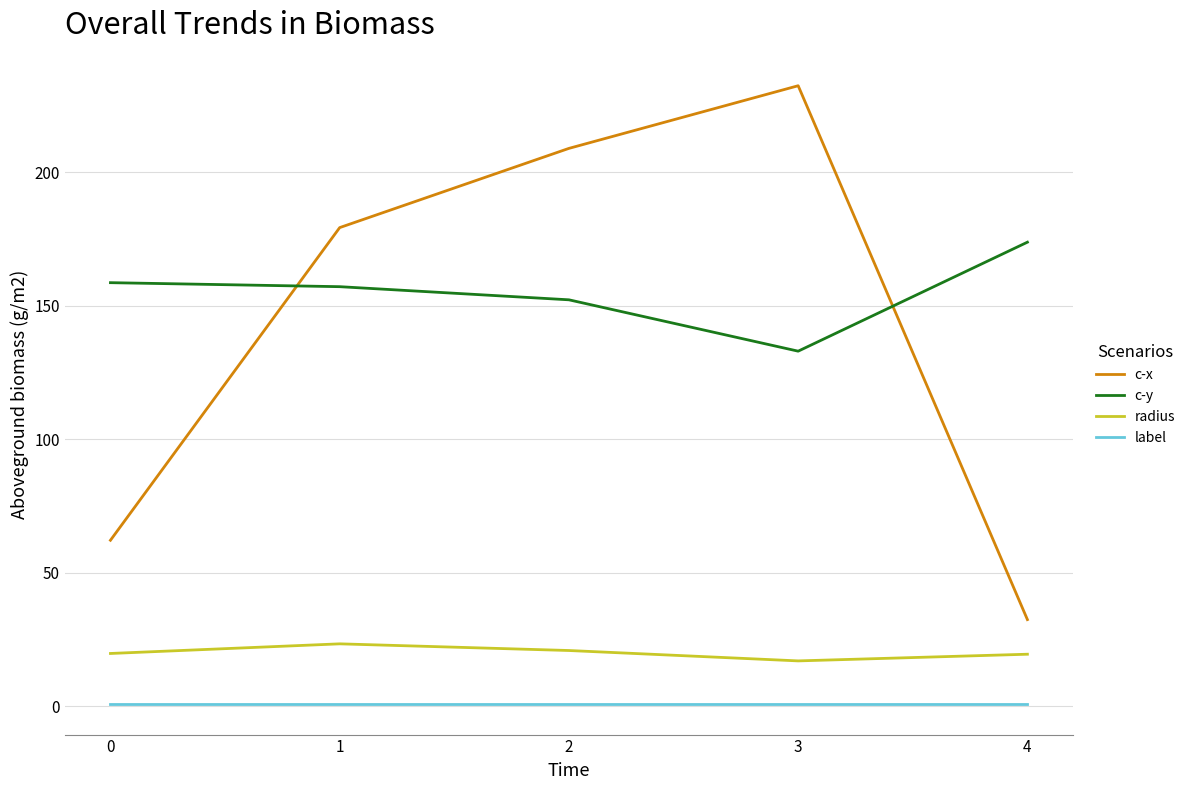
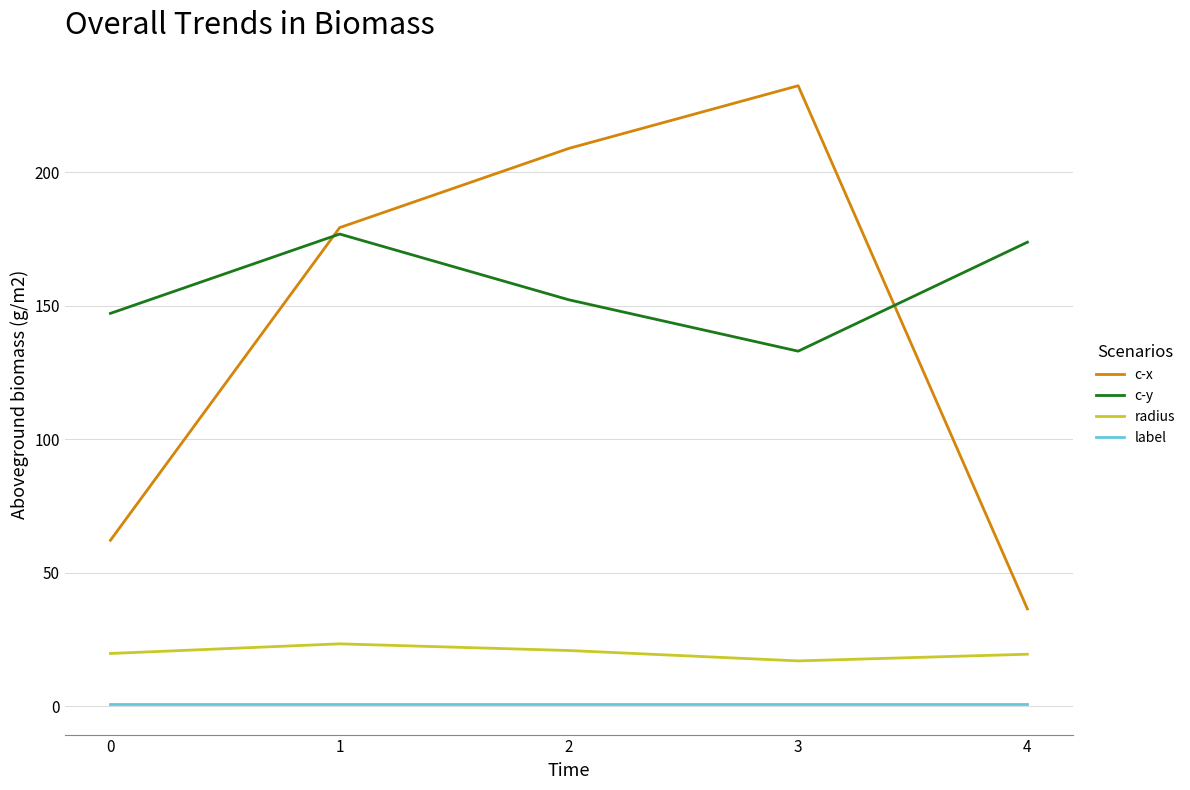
c-y, 0: 159 -> 147
c-y, 1: 157 -> 177
c-x, 4: 33 -> 37
